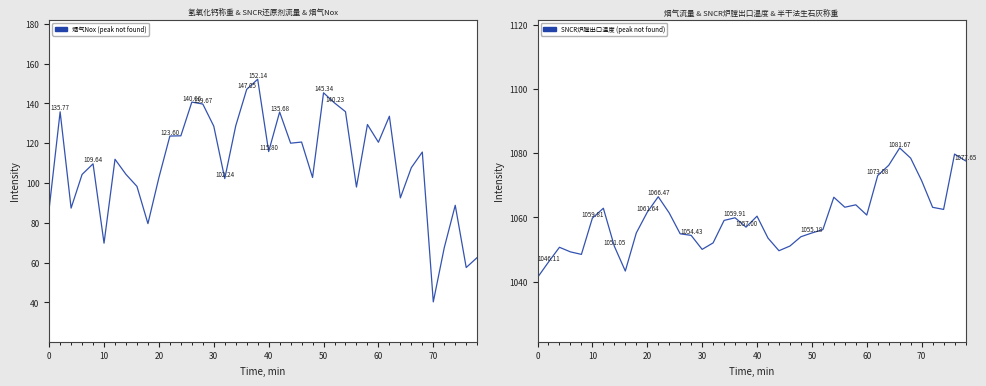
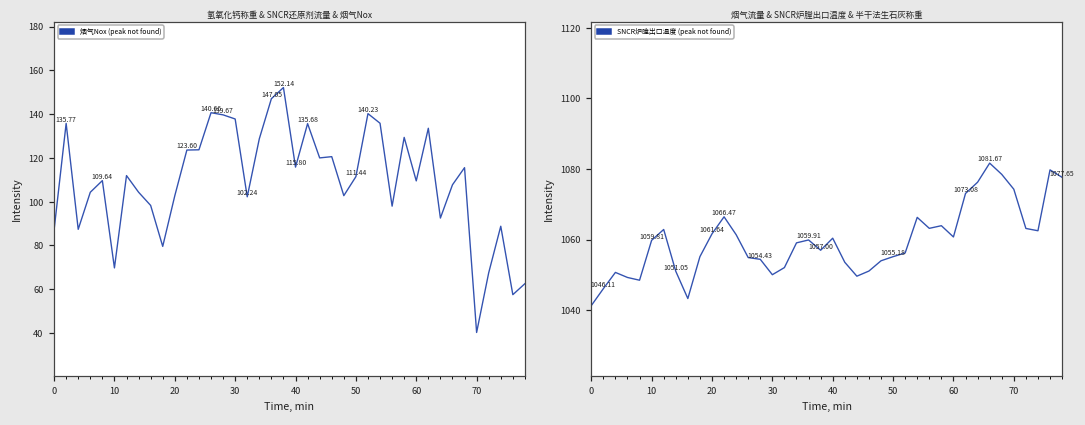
氢氧化钙称重 & SNCR还原剂流量 & 烟气Nox, 30: 129 -> 138
氢氧化钙称重 & SNCR还原剂流量 & 烟气Nox, 50: 145.34 -> 111.44
氢氧化钙称重 & SNCR还原剂流量 & 烟气Nox, 60: 120 -> 110
烟气流量 & SNCR炉膛出口温度 & 半干法生石灰称重, 70: 1071 -> 1074
